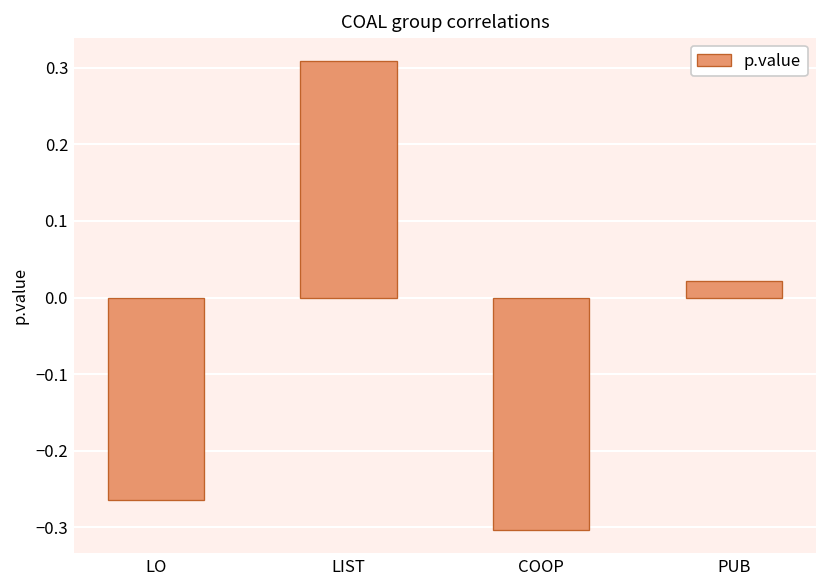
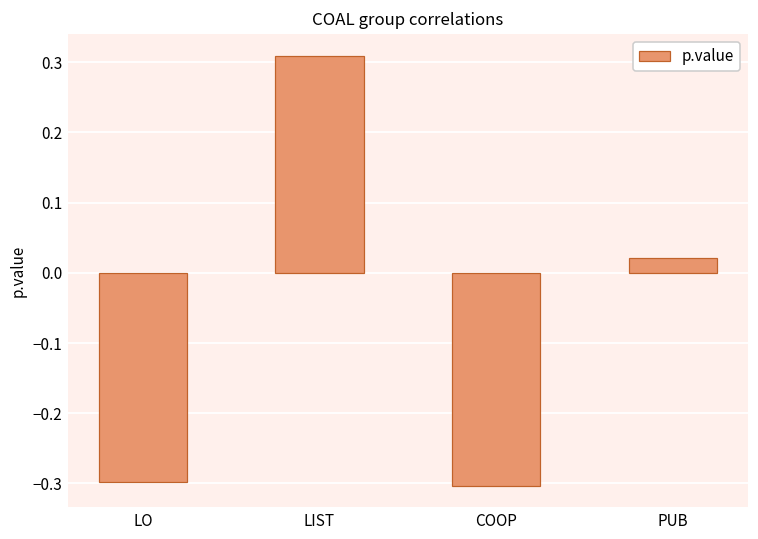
LO: -0.26 -> -0.30
